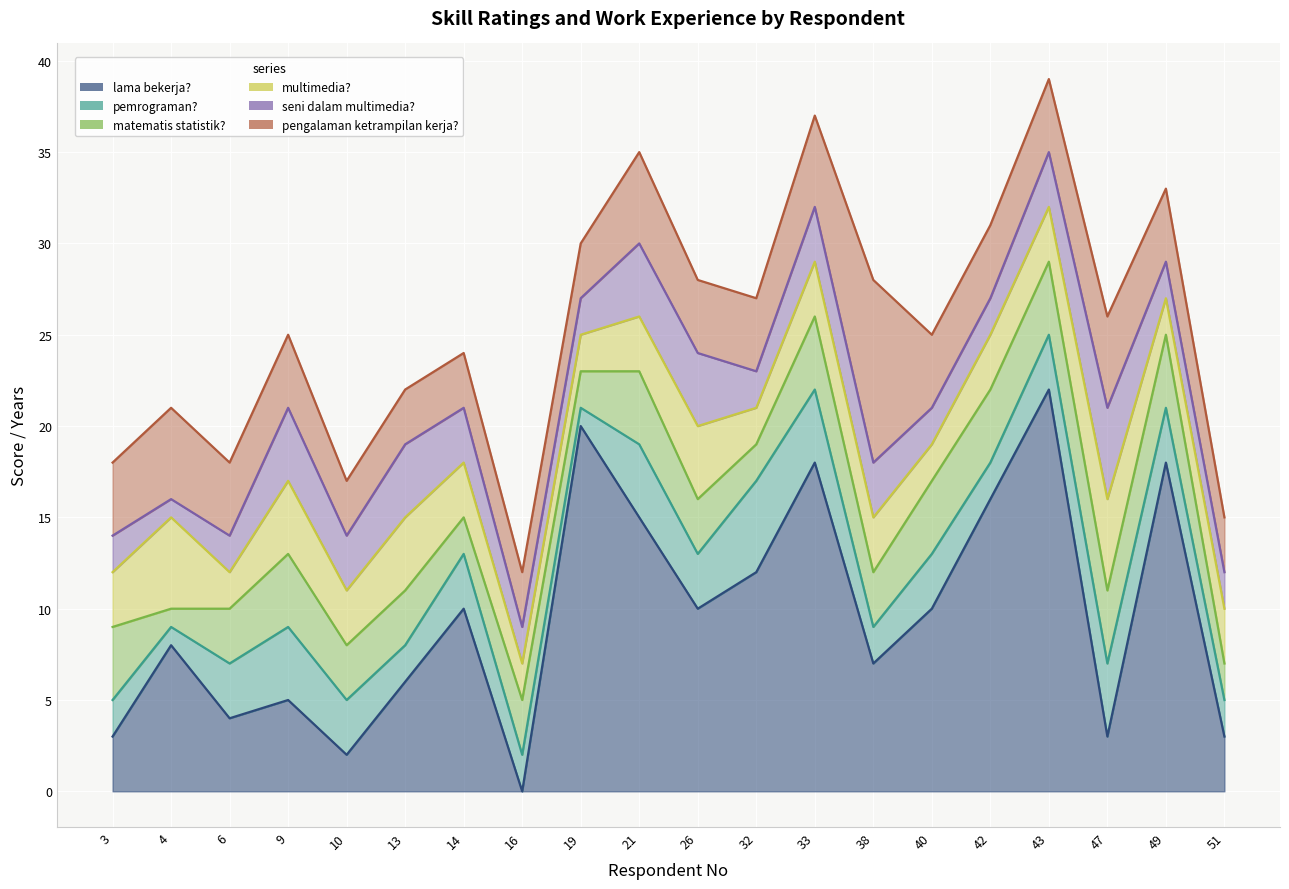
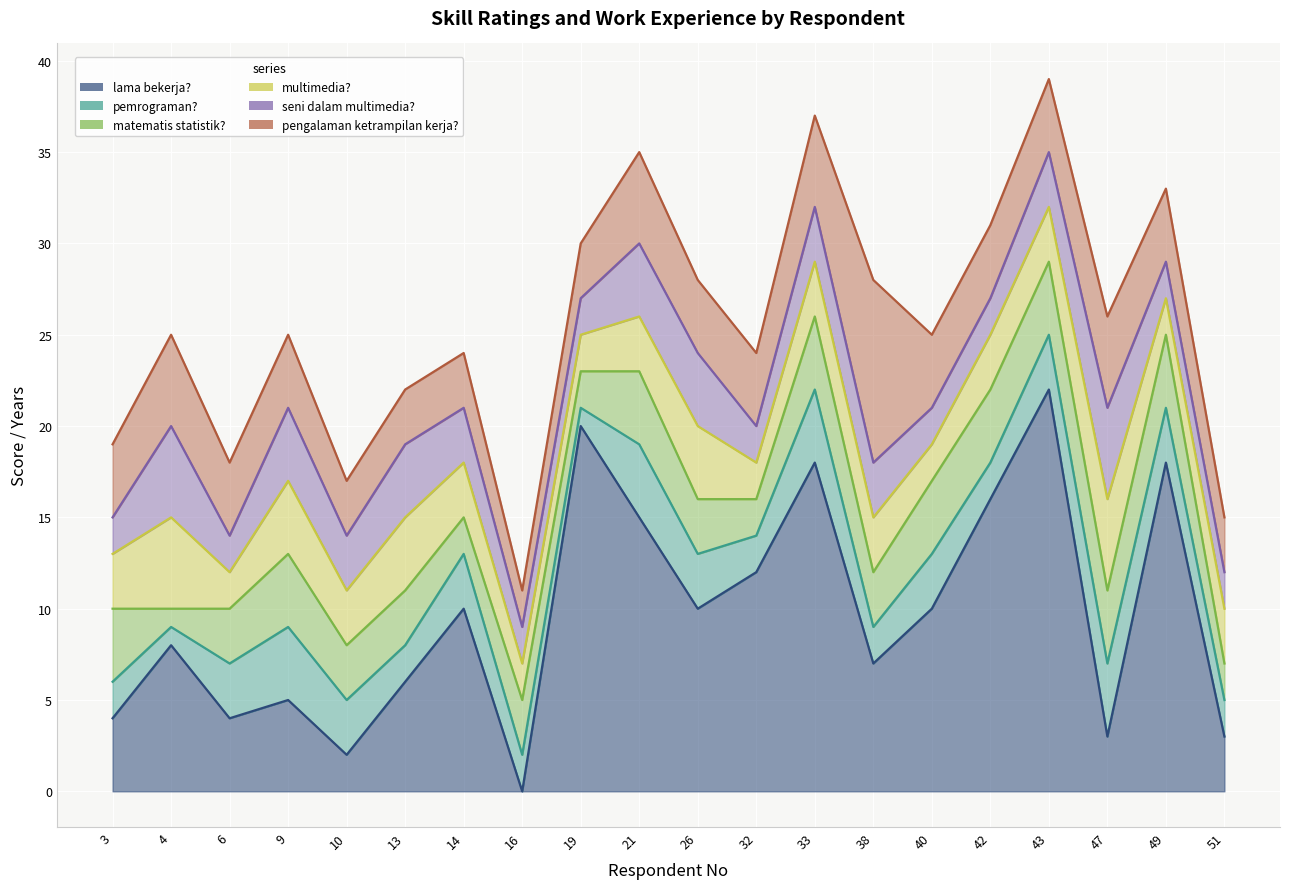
lama bekerja?, 3: 3 -> 4
seni dalam multimedia?, 4: 1 -> 5
pengalaman ketrampilan kerja?, 16: 3 -> 2
pemrograman?, 32: 5 -> 2
